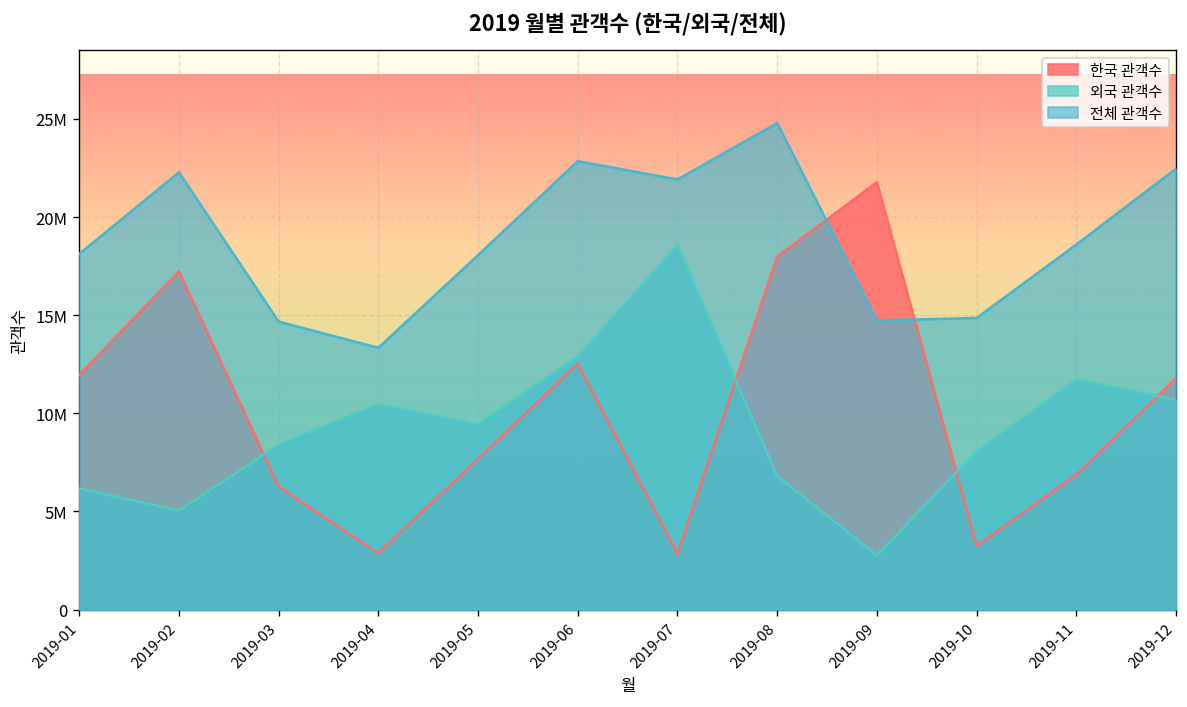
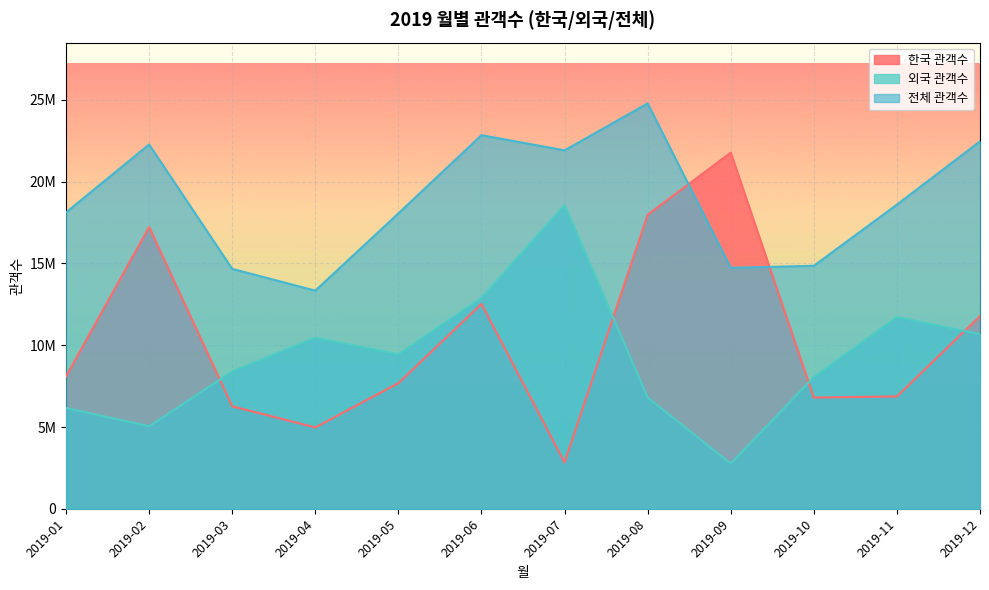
한국 관객수, 2019-01: 12000000 -> 8100000
한국 관객수, 2019-04: 2900000 -> 5000000
한국 관객수, 2019-10: 3200000 -> 6800000
